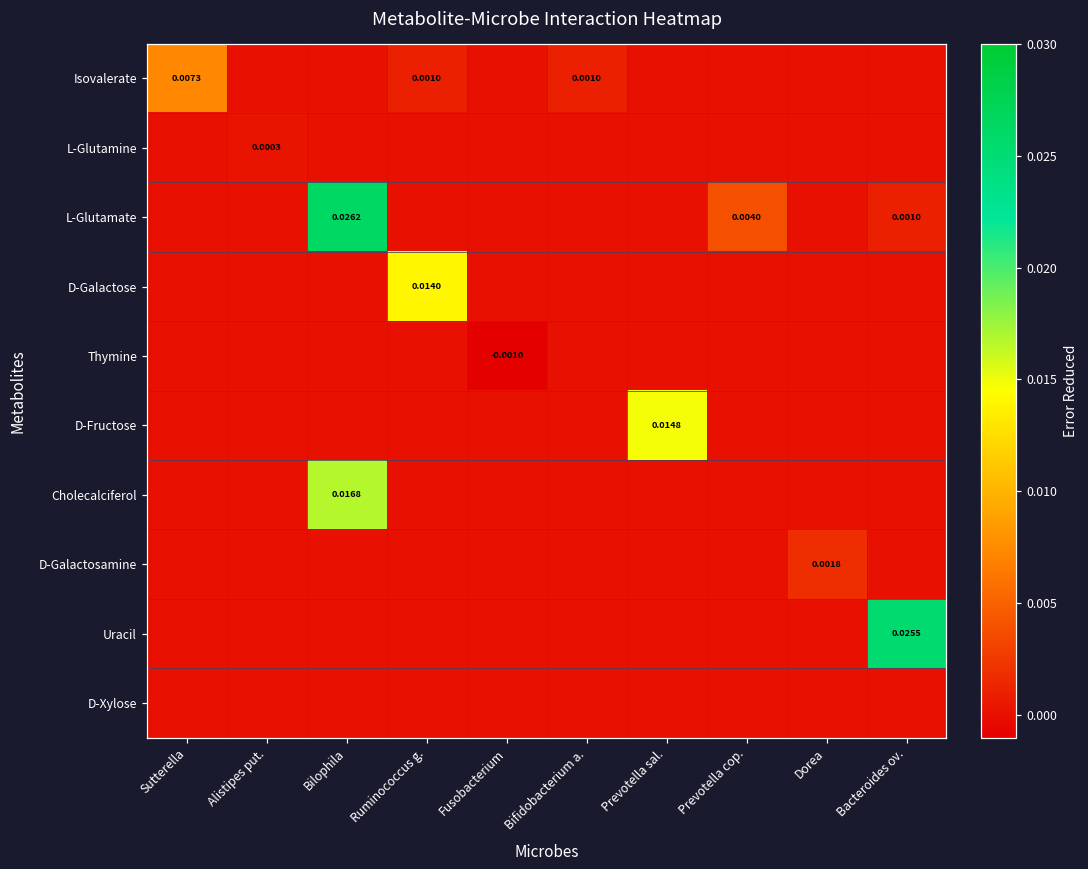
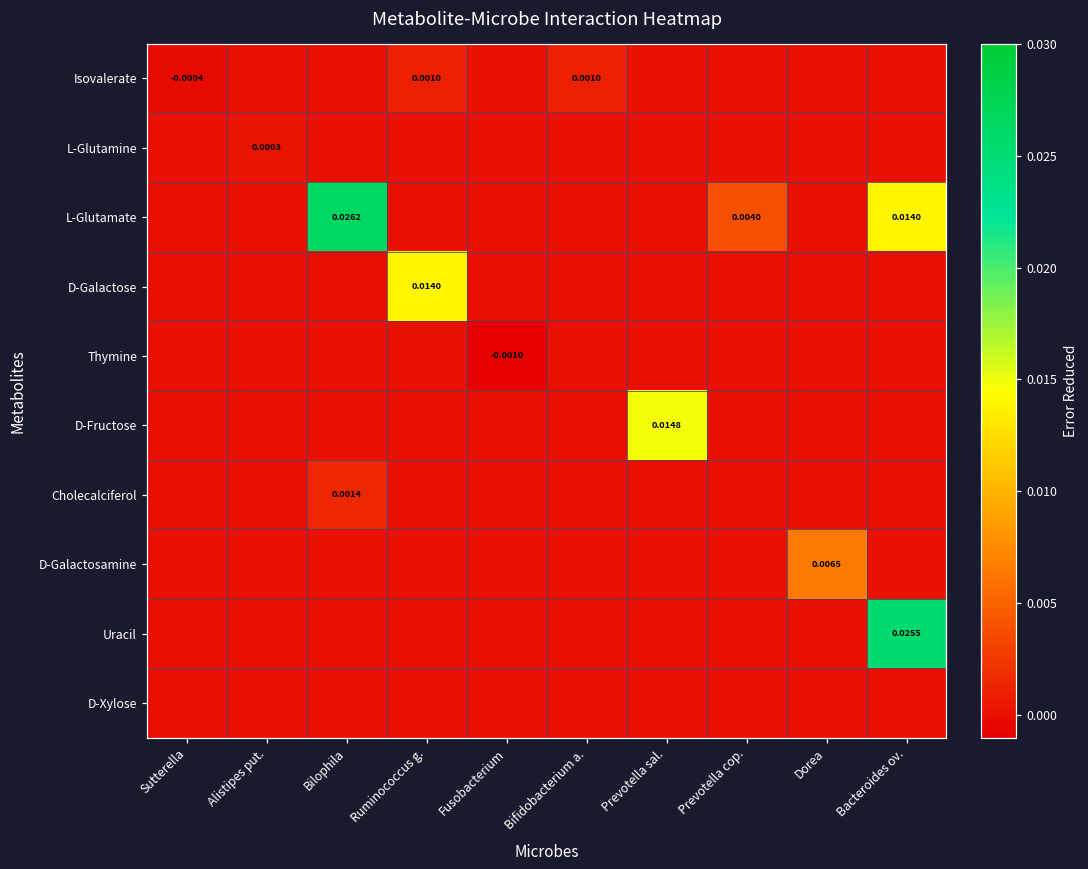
Isovalerate, Sutterella: 0.0073 -> -0.0004
L-Glutamate, Bacteroides ov.: 0.0010 -> 0.0140
Cholecalciferol, Bilophila: 0.0168 -> 0.0014
D-Galactosamine, Dorea: 0.0018 -> 0.0065
